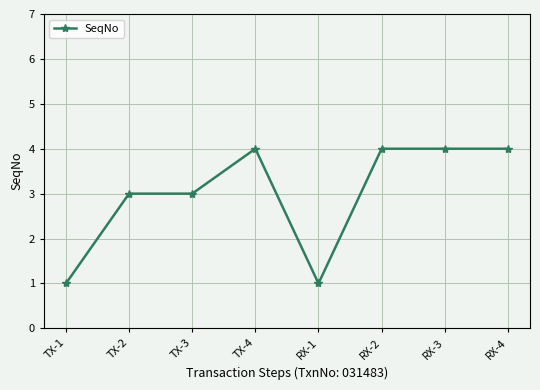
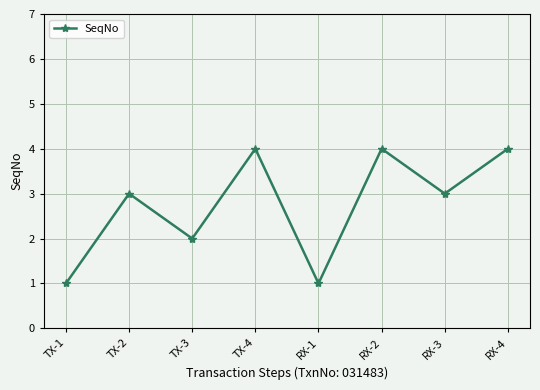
TX-3: 3 -> 2
RX-3: 4 -> 3
